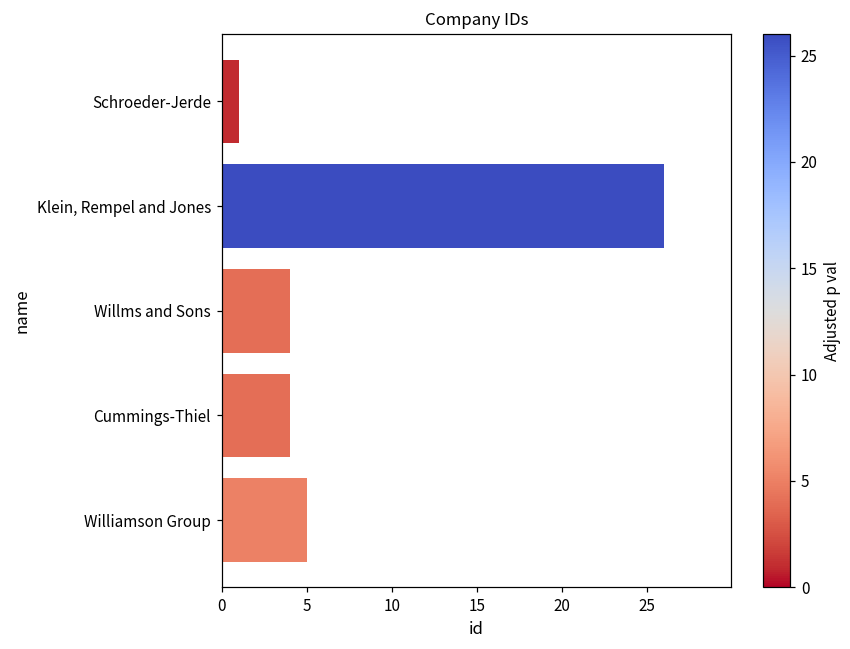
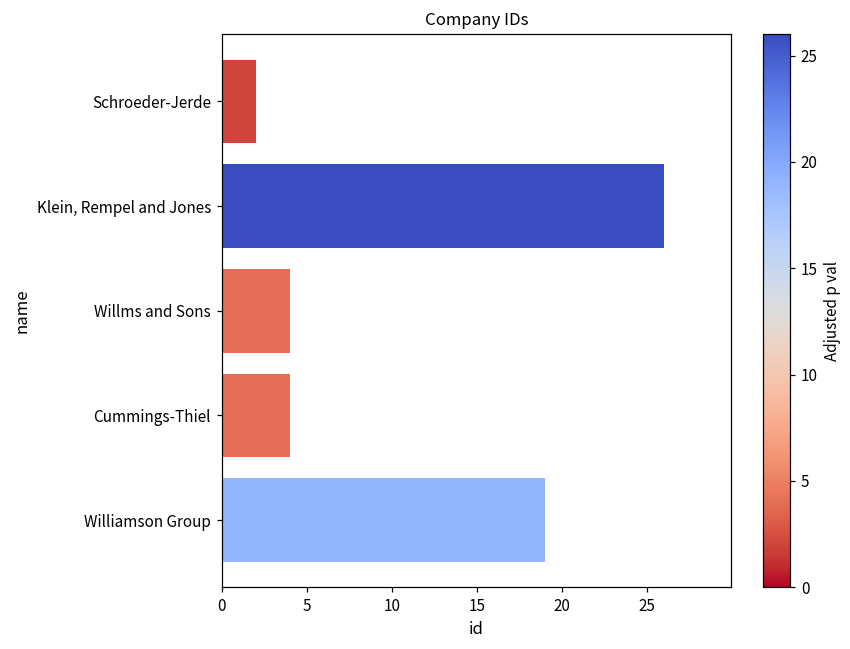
Schroeder-Jerde: 1 -> 2
Williamson Group: 5 -> 19
